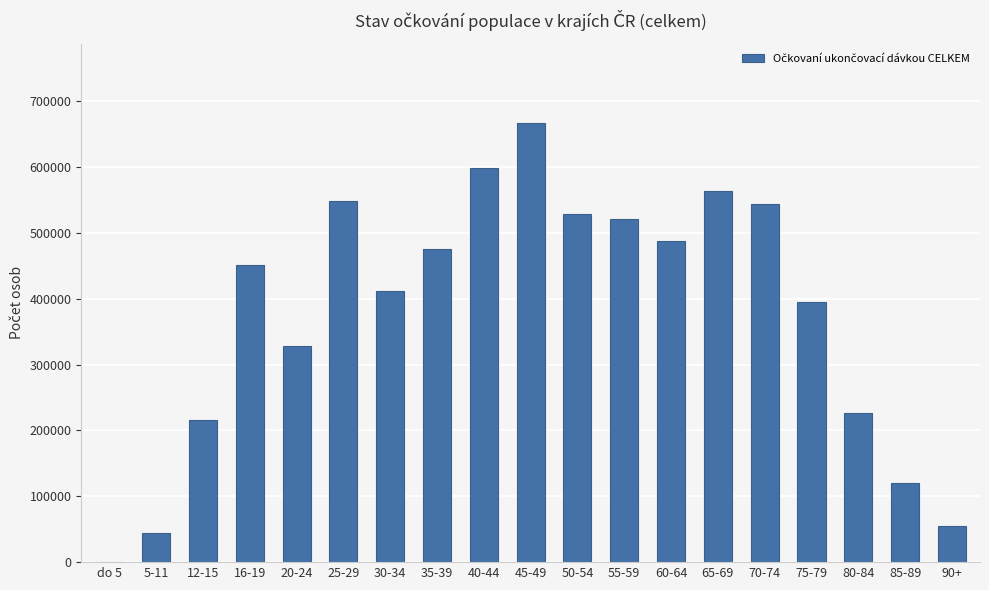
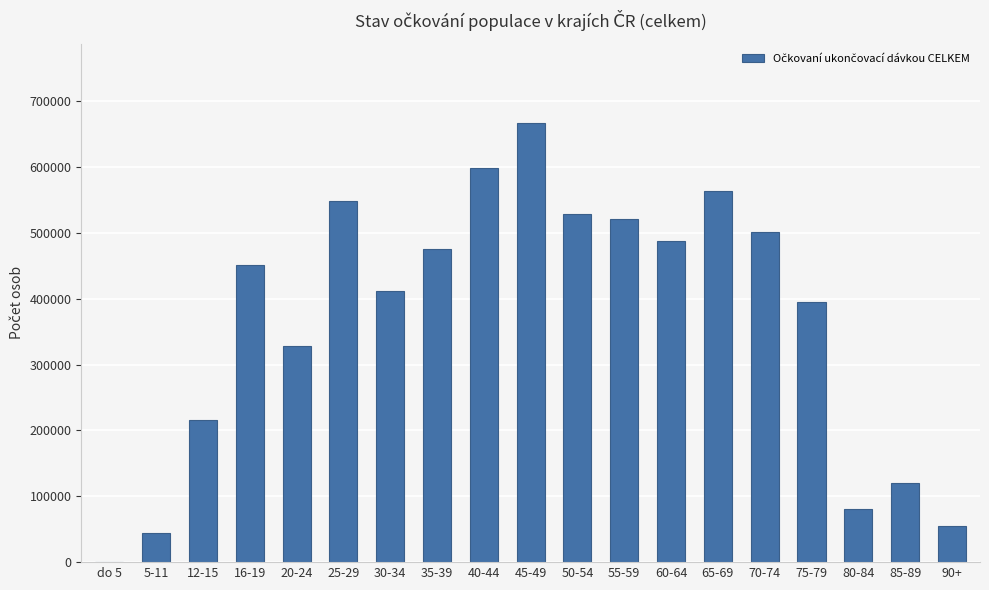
70-74: 540000 -> 500000
80-84: 230000 -> 80000
